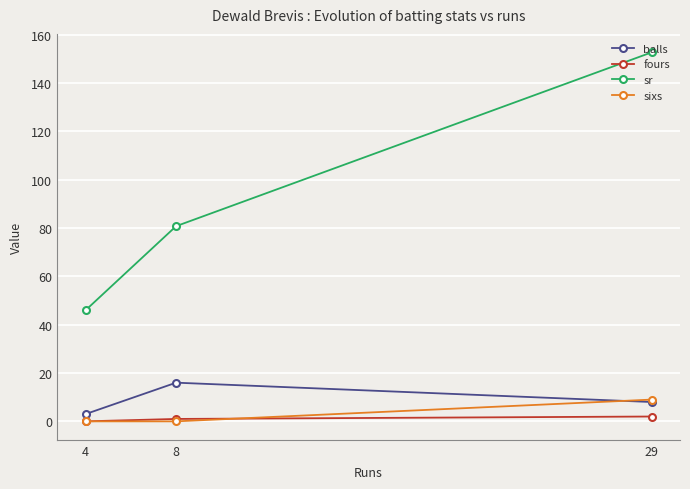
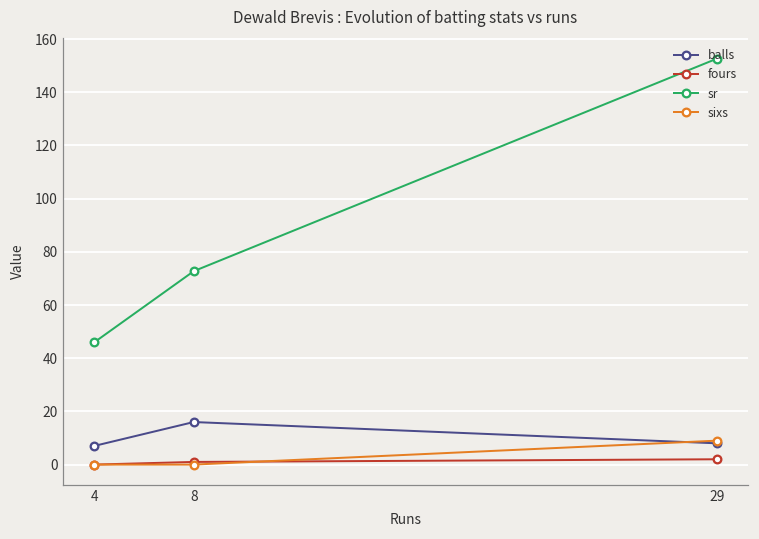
balls, 4: 3 -> 7
sr, 8: 81 -> 73
